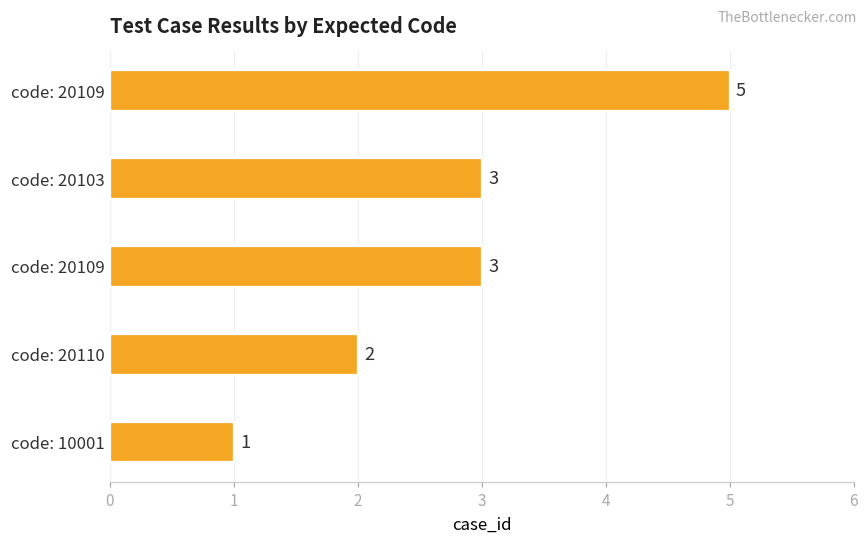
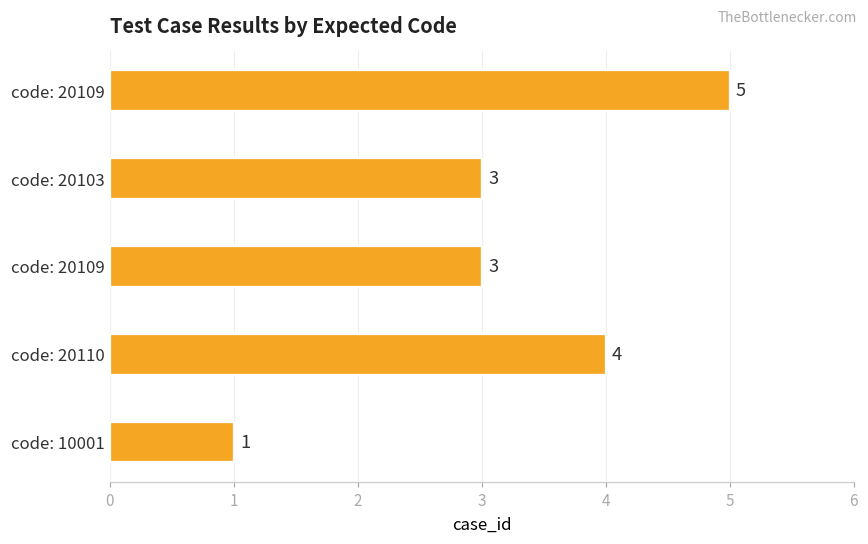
code: 20110: 2 -> 4
